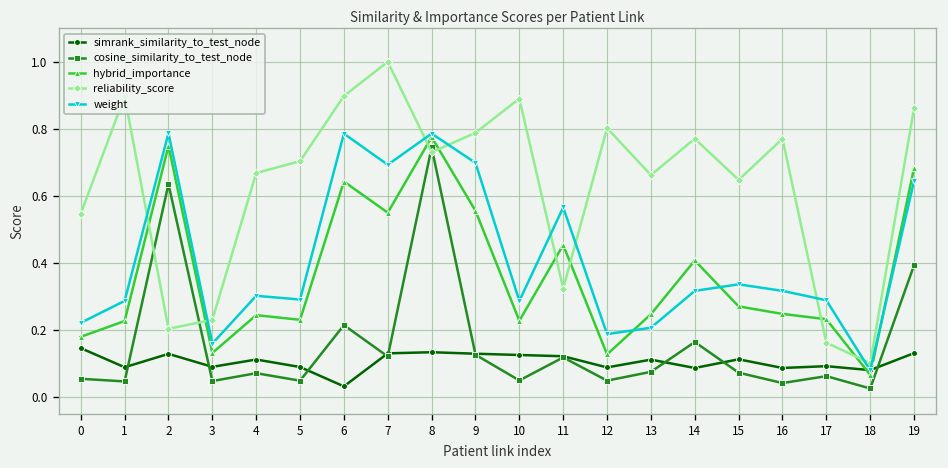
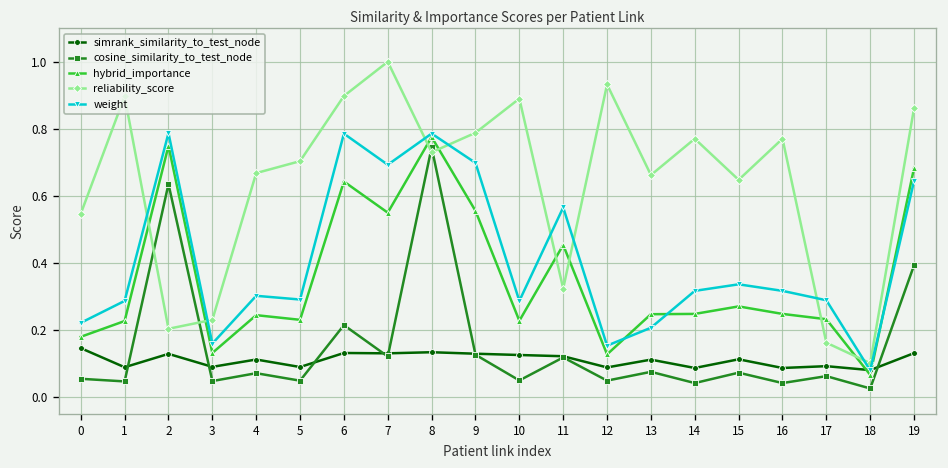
simrank_similarity_to_test_node, 6: 0.03 -> 0.13
reliability_score, 12: 0.80 -> 0.93
weight, 12: 0.19 -> 0.15
cosine_similarity_to_test_node, 14: 0.16 -> 0.04
hybrid_importance, 14: 0.41 -> 0.25
